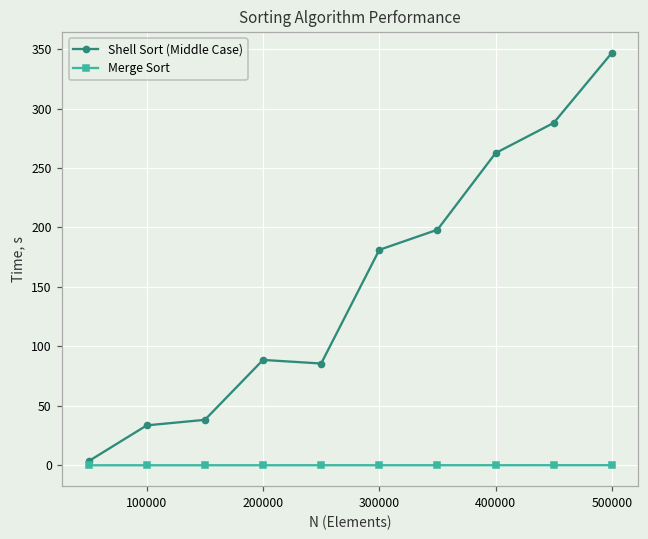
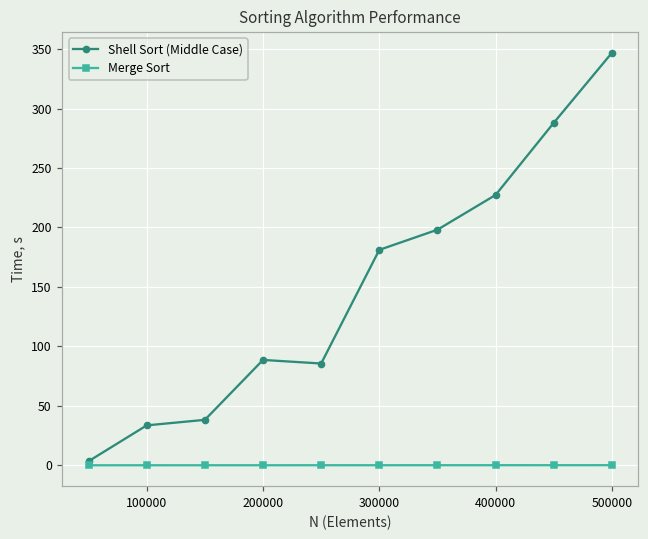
Shell Sort (Middle Case), 400000: 263 -> 227
